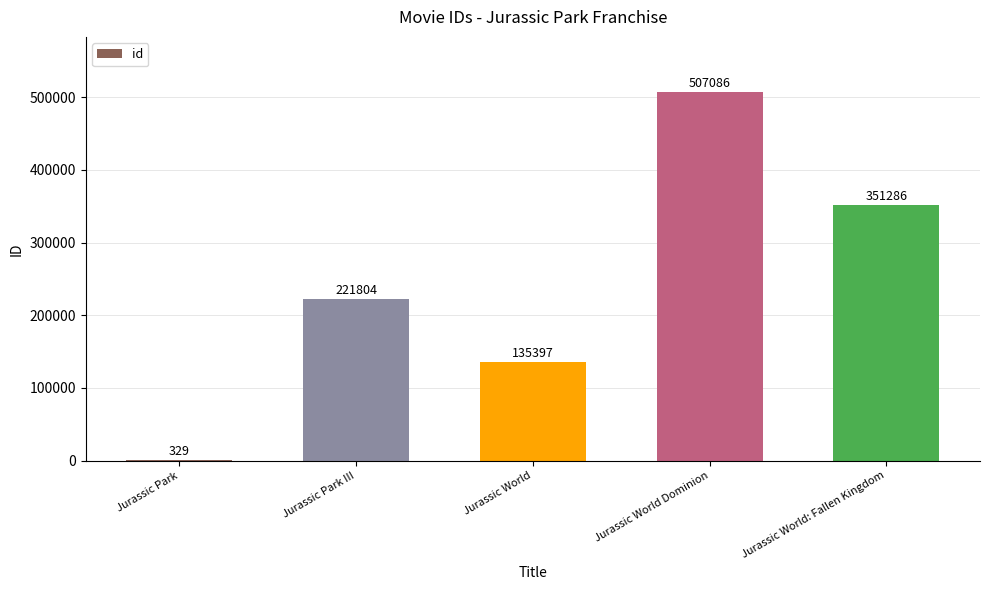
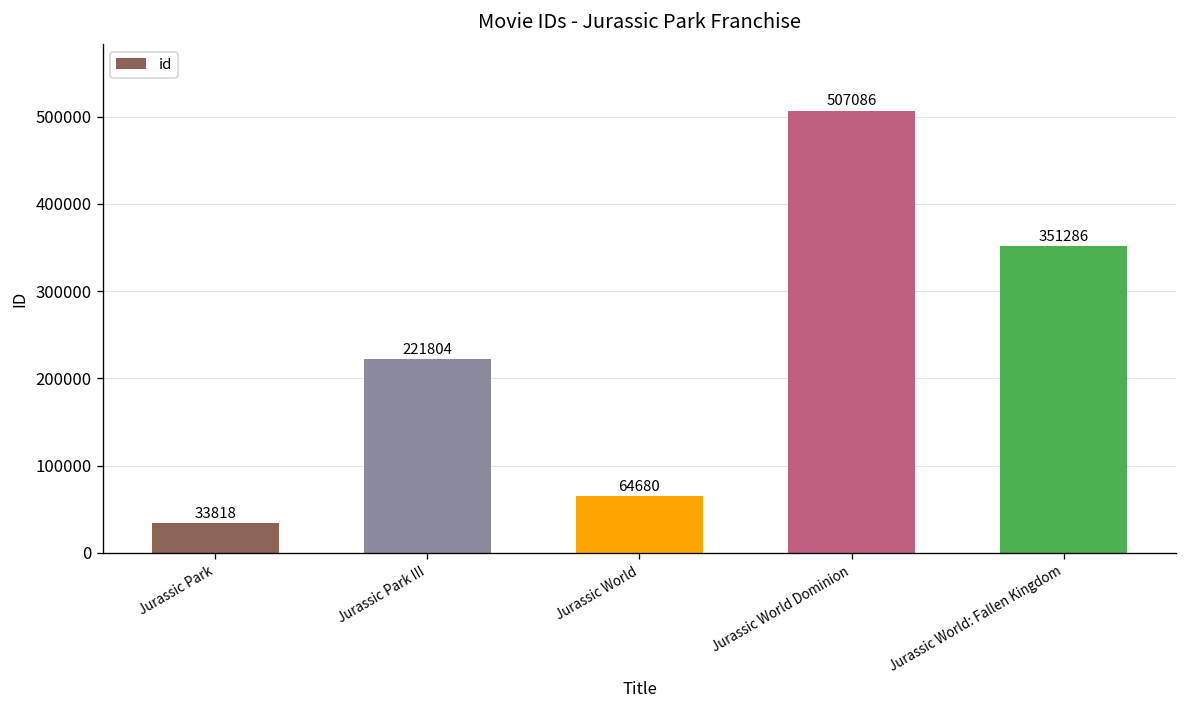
Jurassic Park: 329 -> 33818
Jurassic World: 135397 -> 64680
